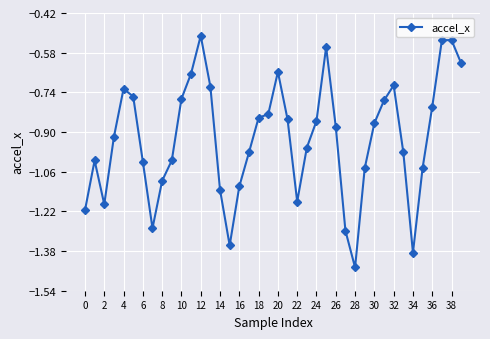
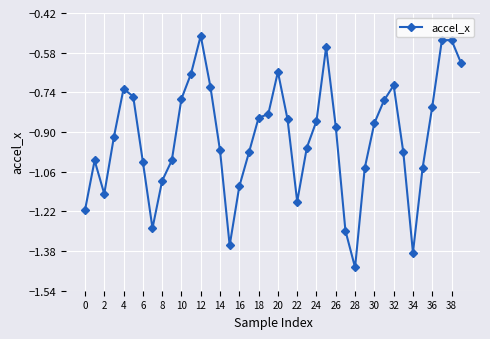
2: -1.19 -> -1.15
14: -1.13 -> -0.97
